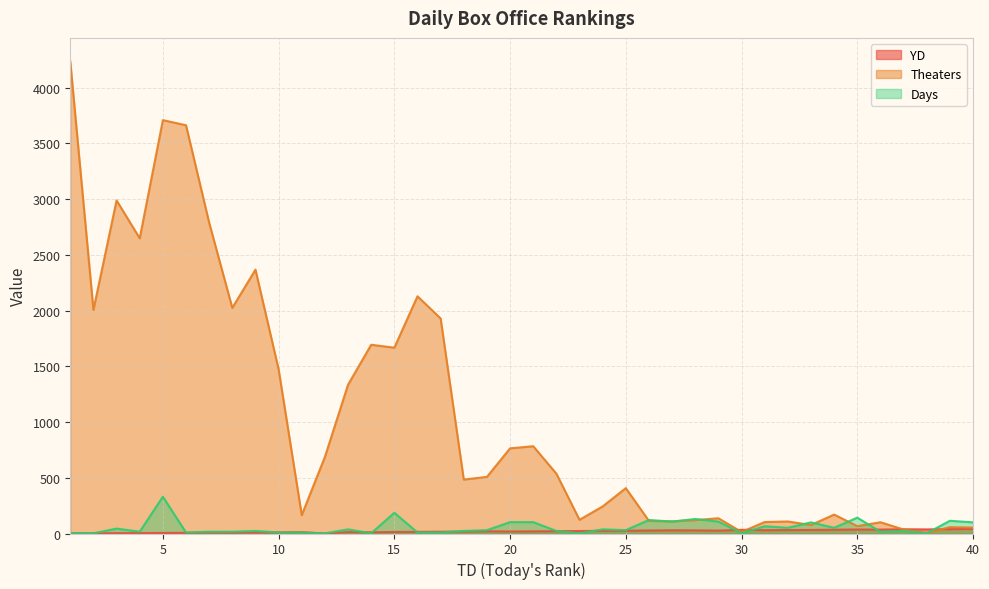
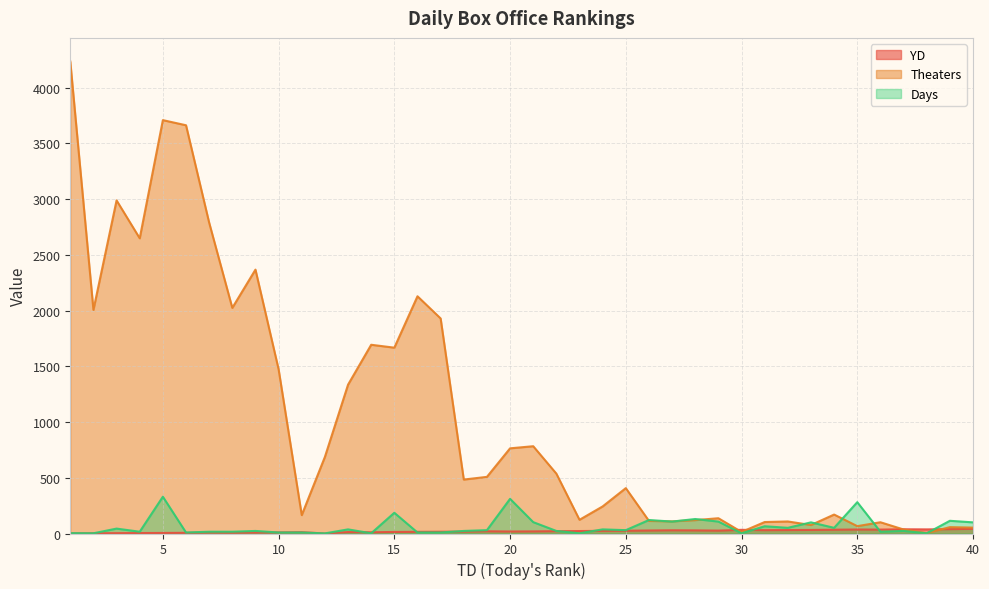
Days, 20: 100 -> 310
Days, 35: 140 -> 280
